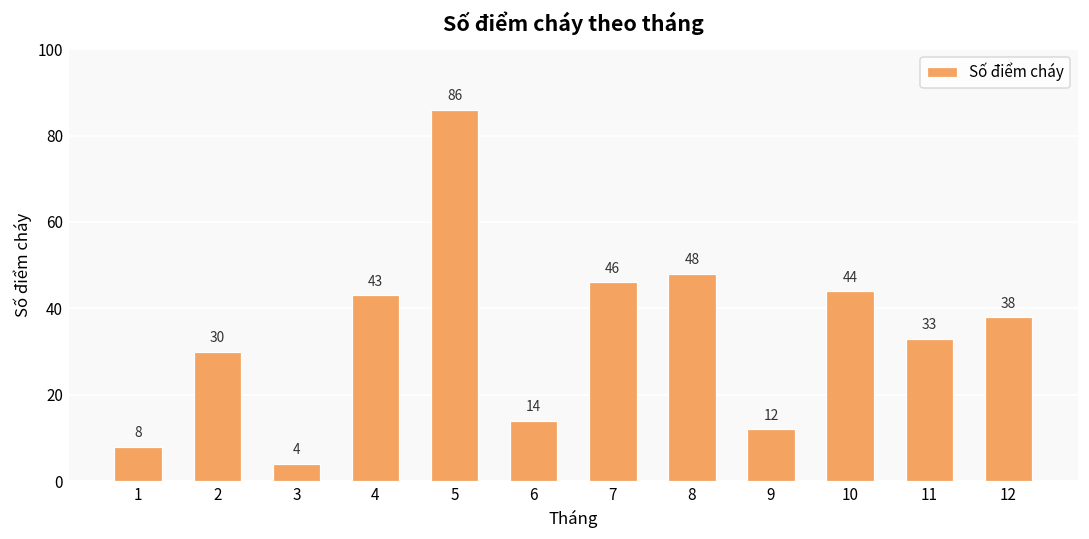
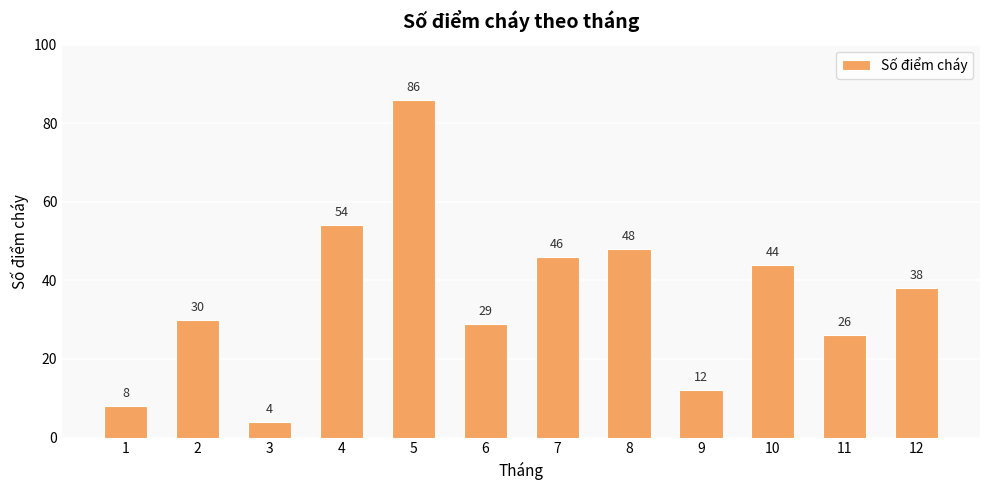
4: 43 -> 54
6: 14 -> 29
11: 33 -> 26
